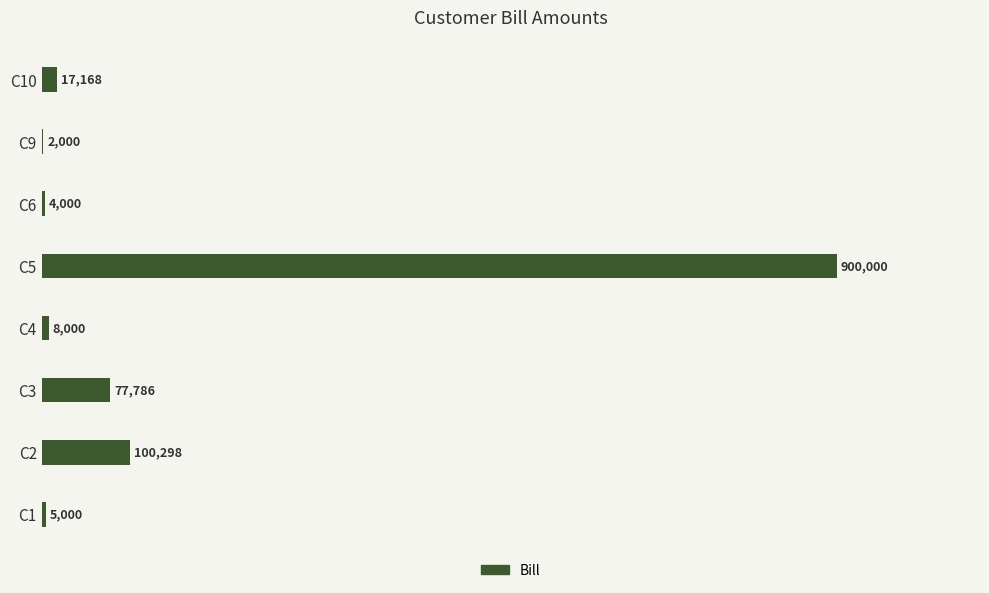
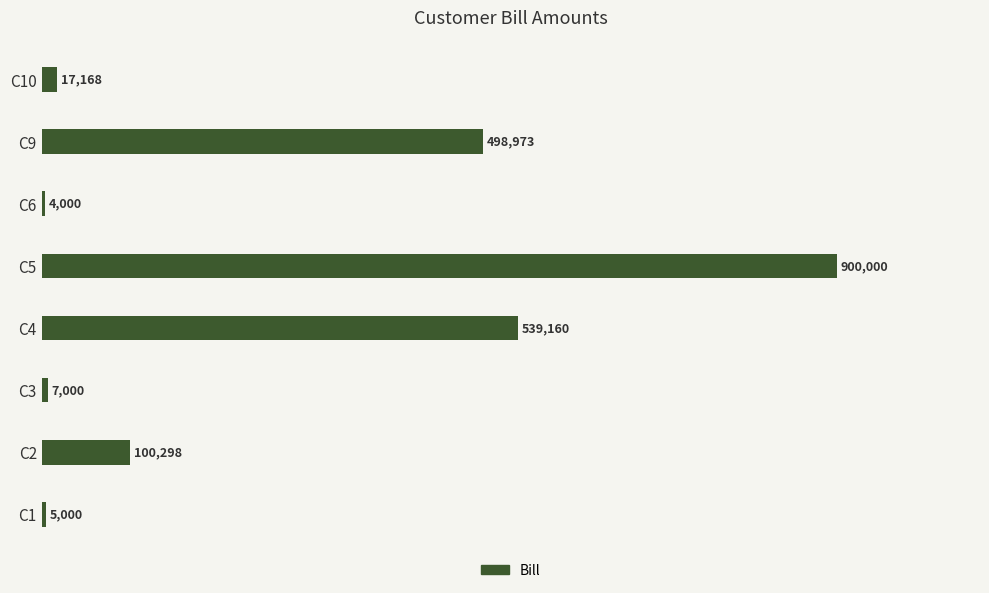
C9: 2,000 -> 498,973
C4: 8,000 -> 539,160
C3: 77,786 -> 7,000
